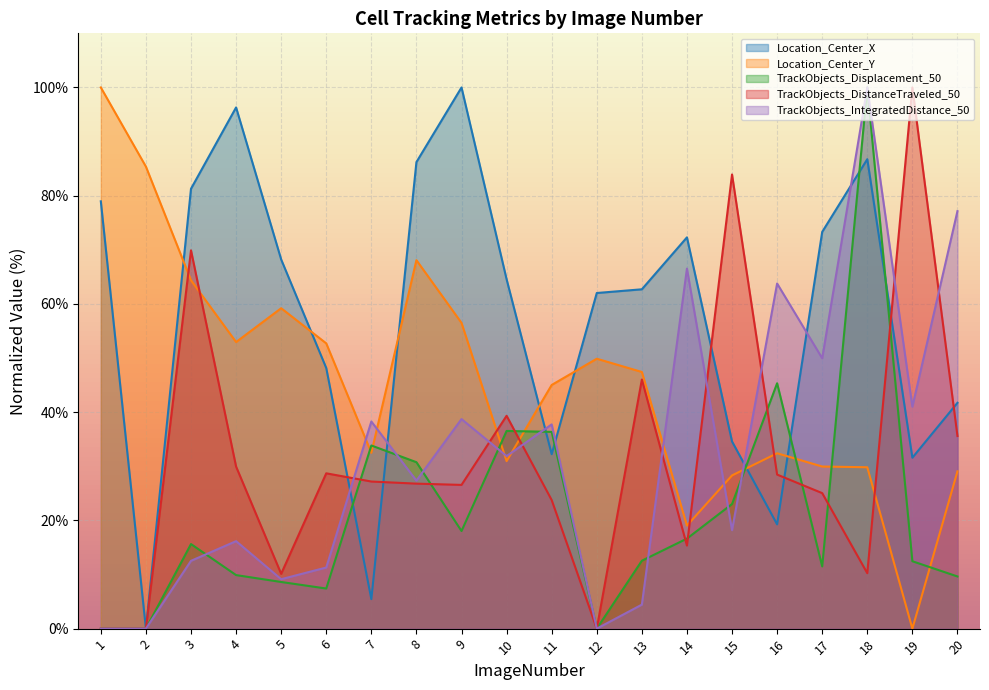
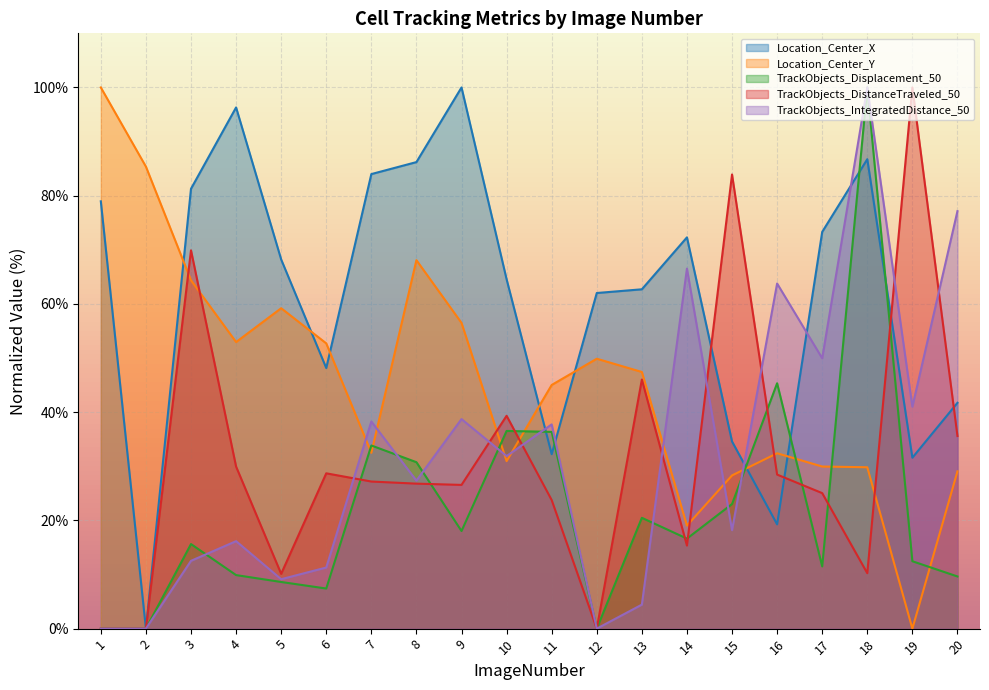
Location_Center_X, 7: 5% -> 84%
TrackObjects_Displacement_50, 13: 13% -> 20%
